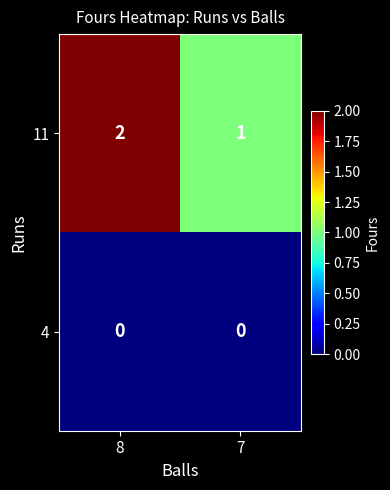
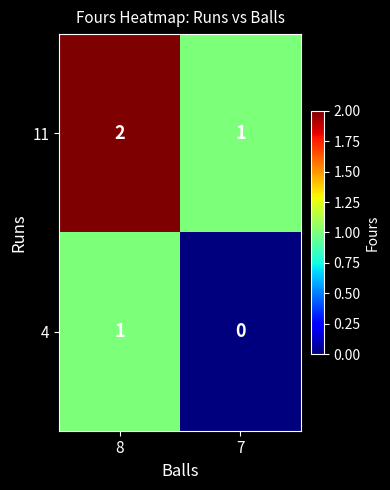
4, 8: 0 -> 1
